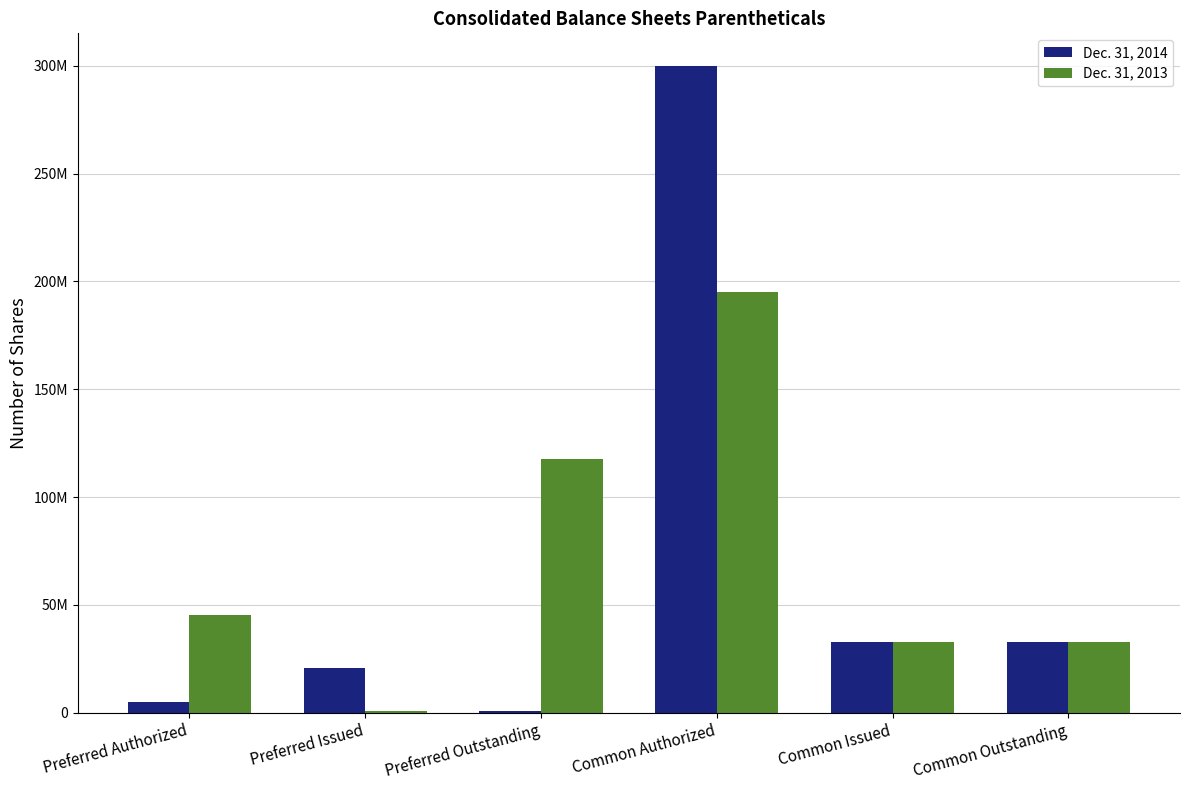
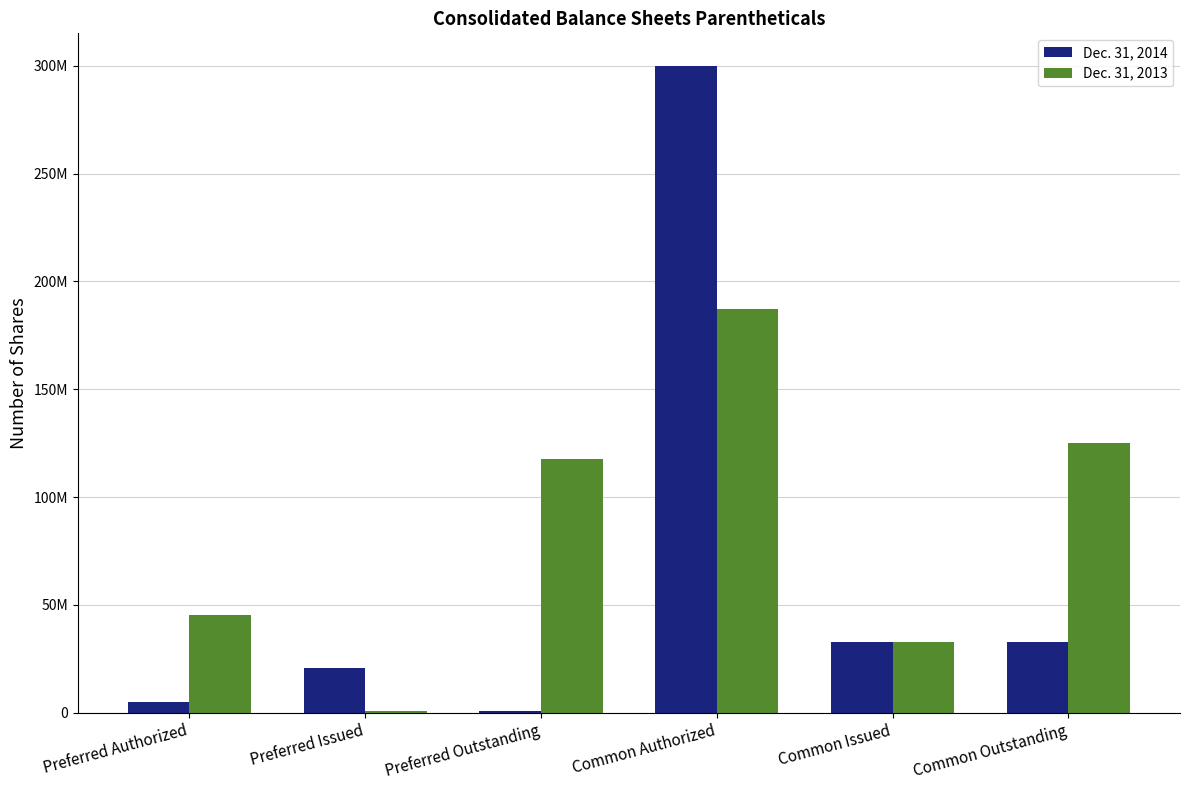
Dec. 31, 2013, Common Authorized: 195000000 -> 187000000
Dec. 31, 2013, Common Outstanding: 33000000 -> 125000000
